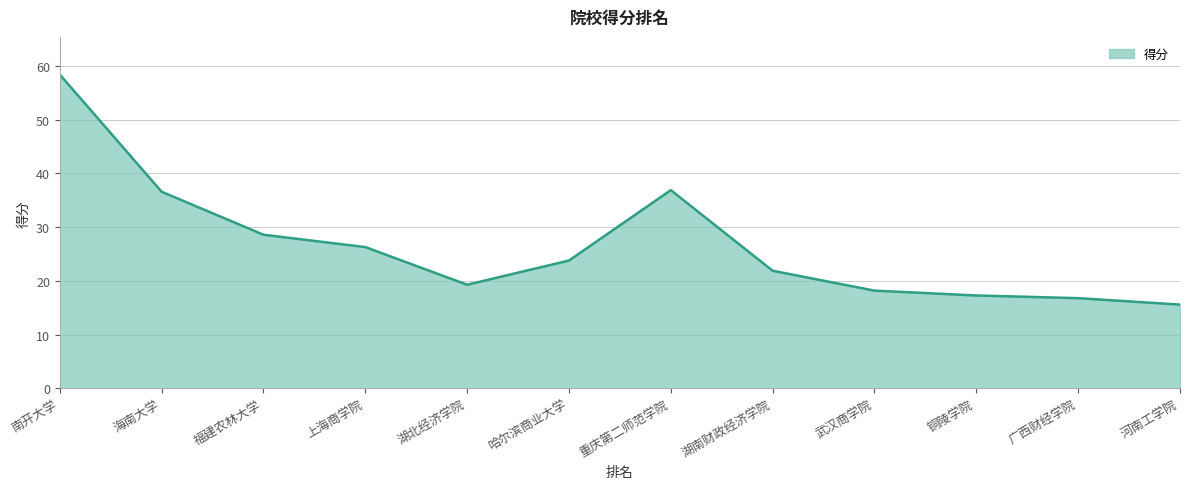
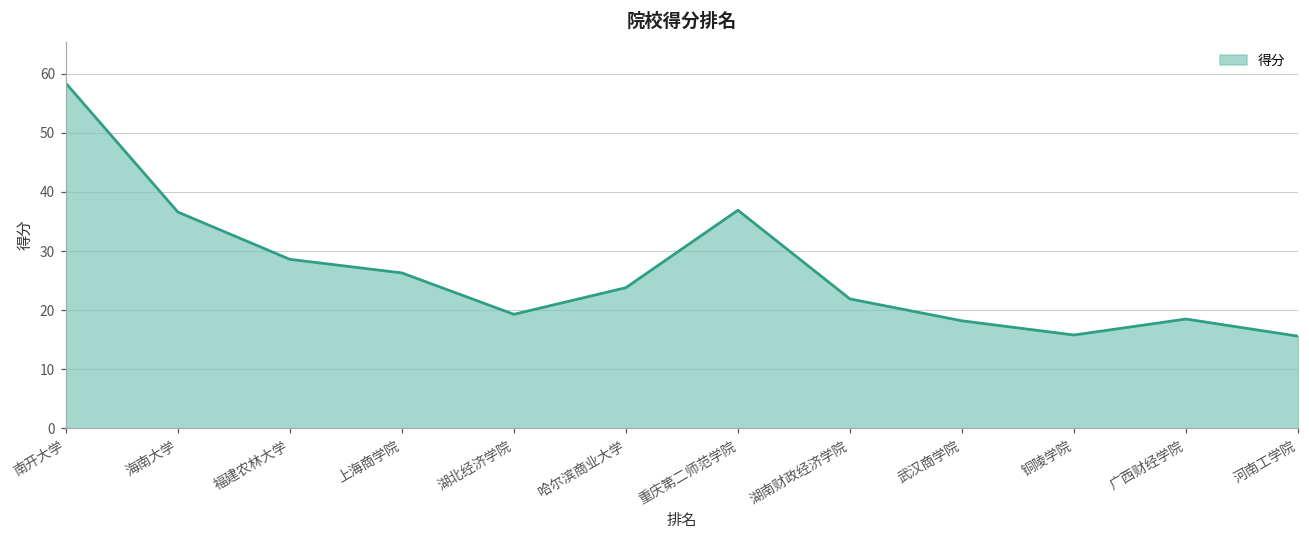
铜陵学院: 17 -> 16
广西财经学院: 17 -> 19
